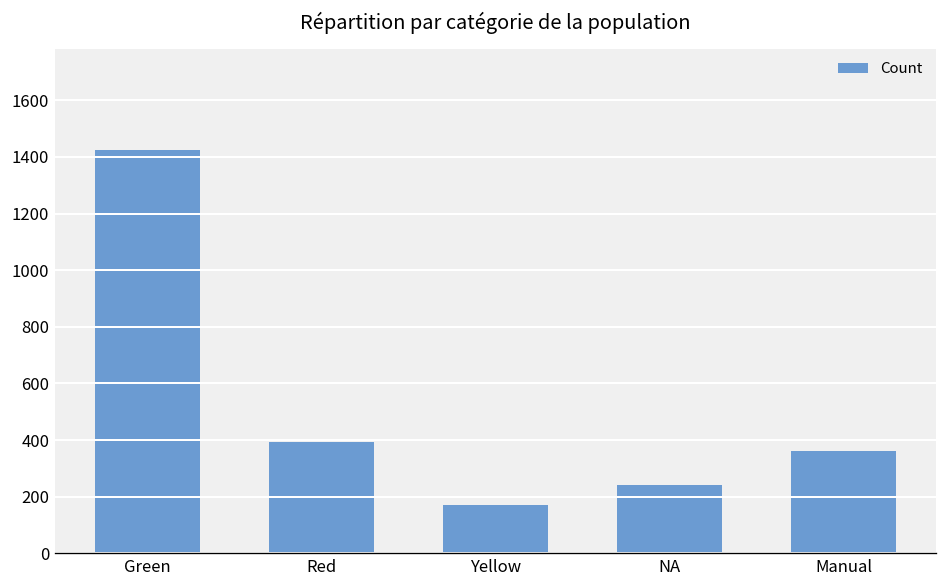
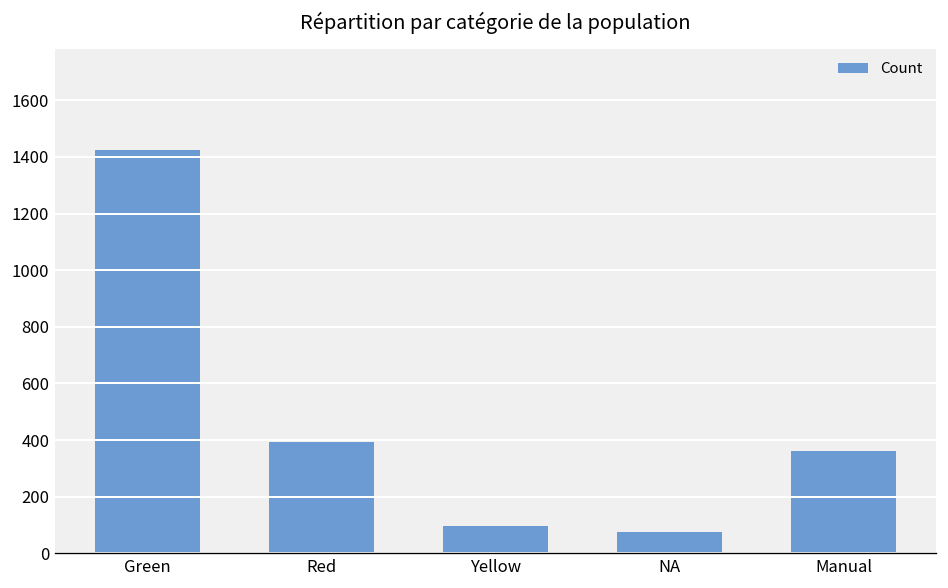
Yellow: 170 -> 100
NA: 240 -> 80
